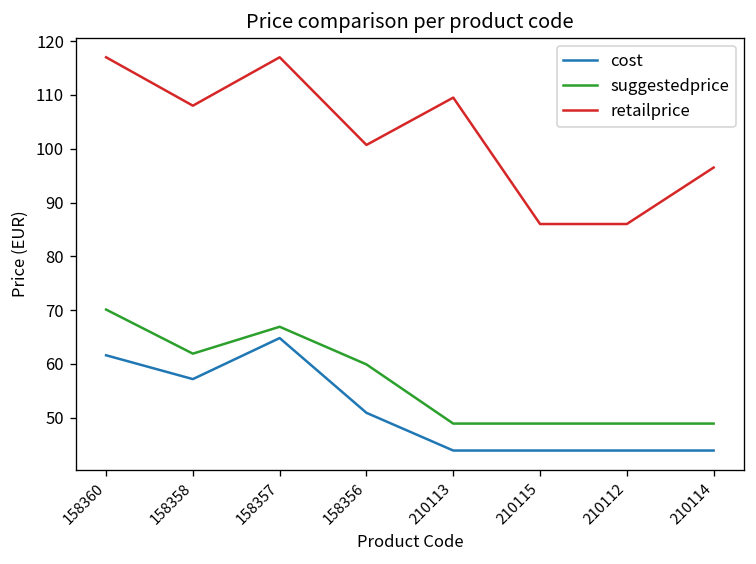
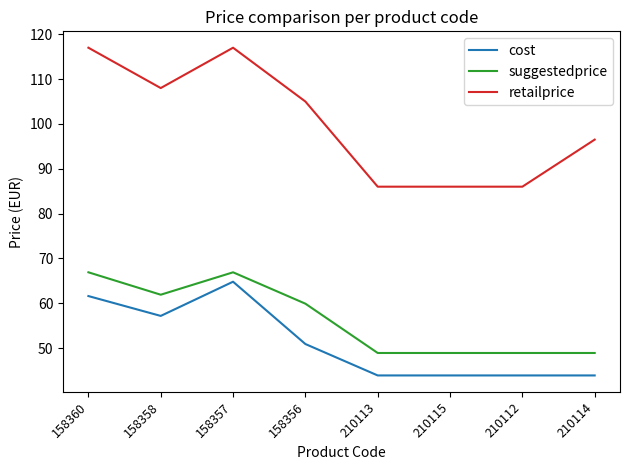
suggestedprice, 158360: 70 -> 67
retailprice, 158356: 101 -> 105
retailprice, 210113: 110 -> 86
